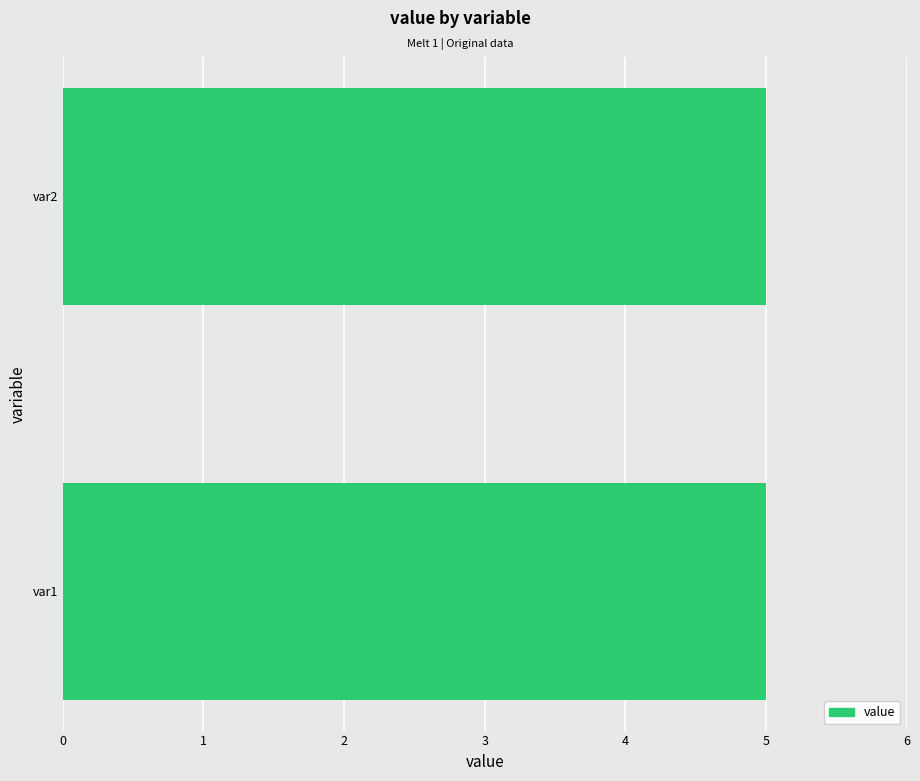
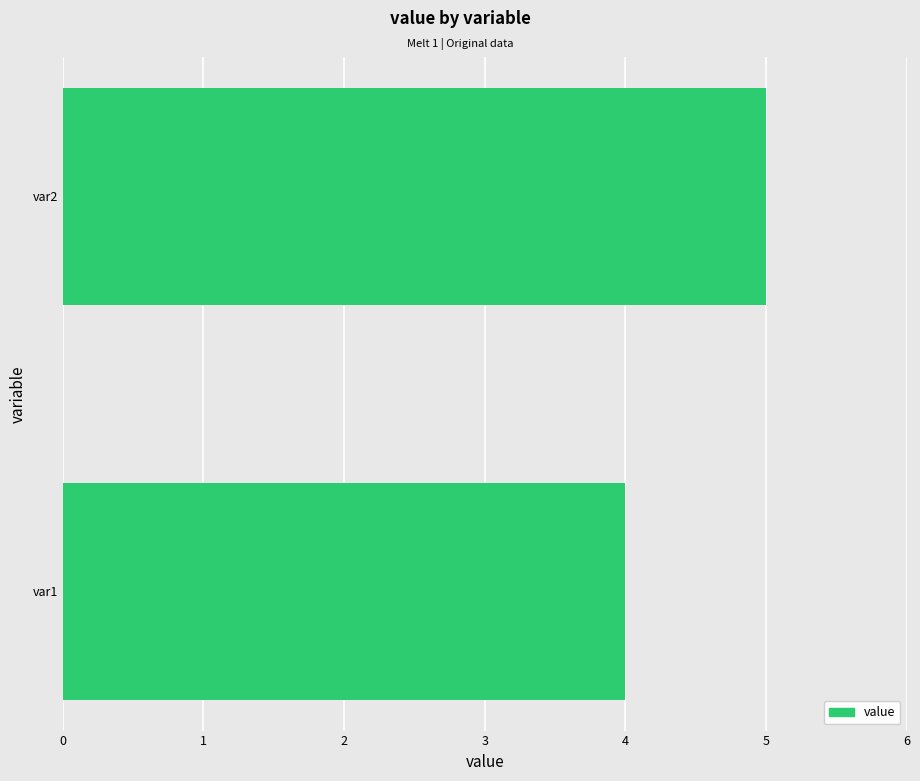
var1: 5 -> 4
